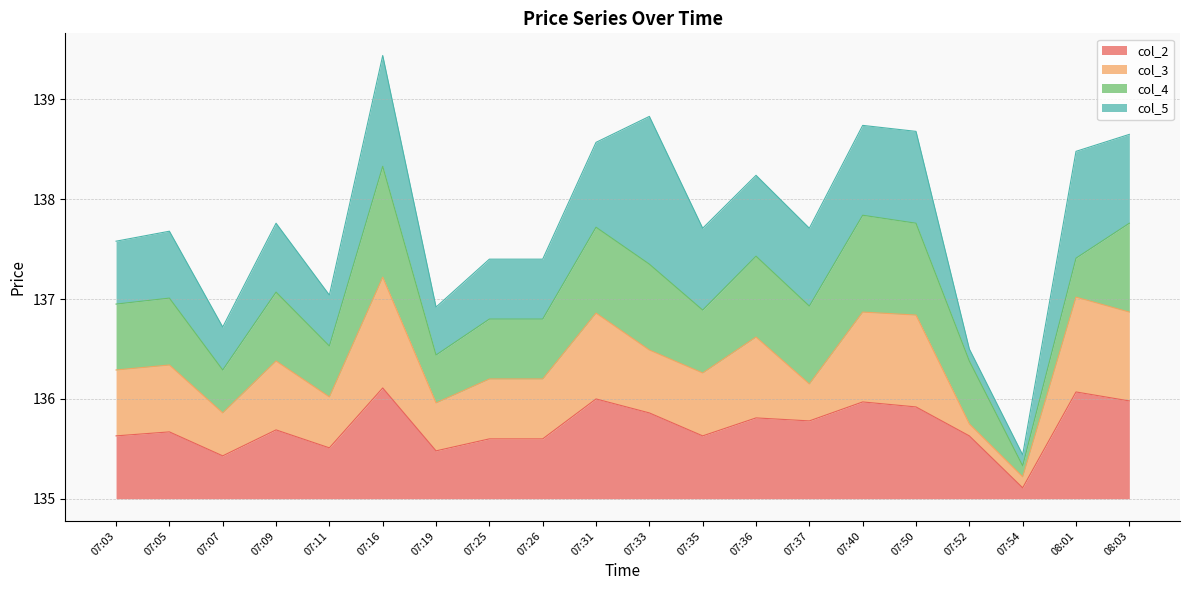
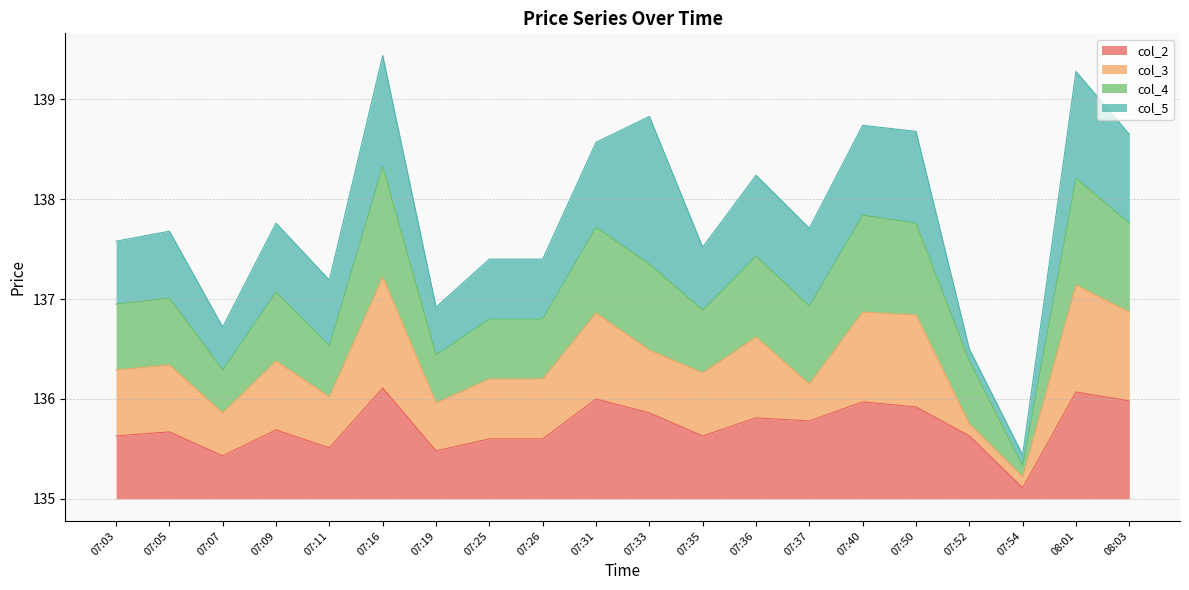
col_5, 07:11: 0.5 -> 0.7
col_5, 07:35: 0.8 -> 0.6
col_3, 08:01: 0.9 -> 1.1
col_4, 08:01: 0.4 -> 1.1
